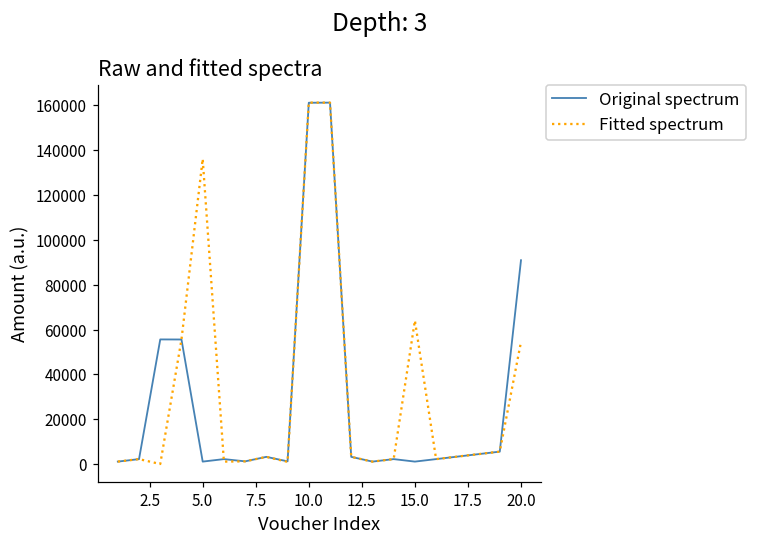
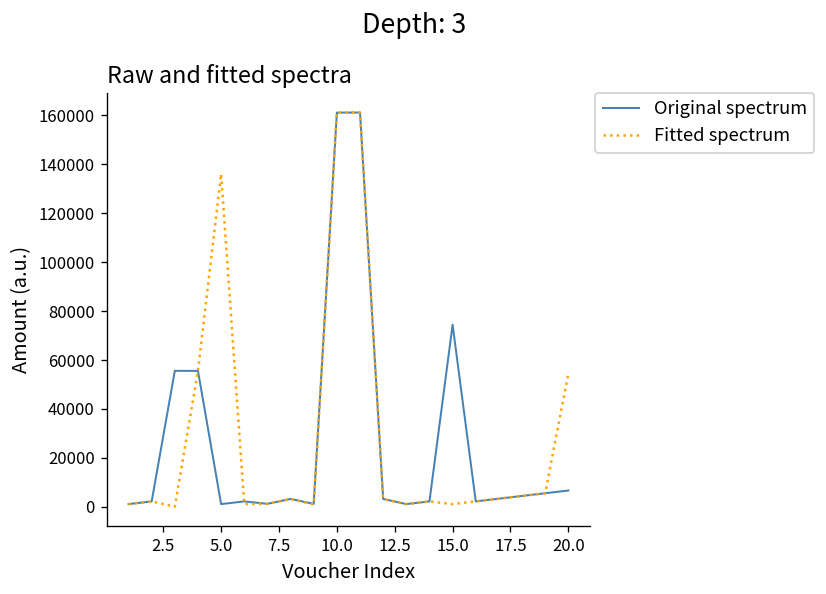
Original spectrum, 15.0: 1000 -> 74000
Fitted spectrum, 15.0: 64000 -> 1000
Original spectrum, 20.0: 91000 -> 7000
